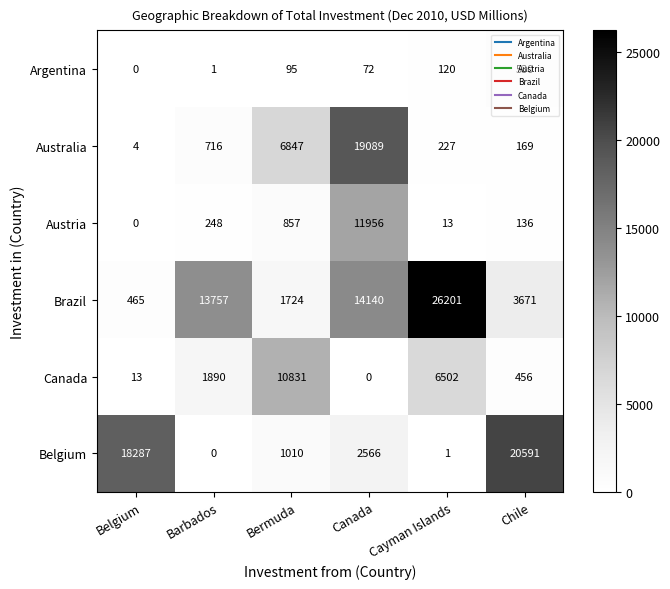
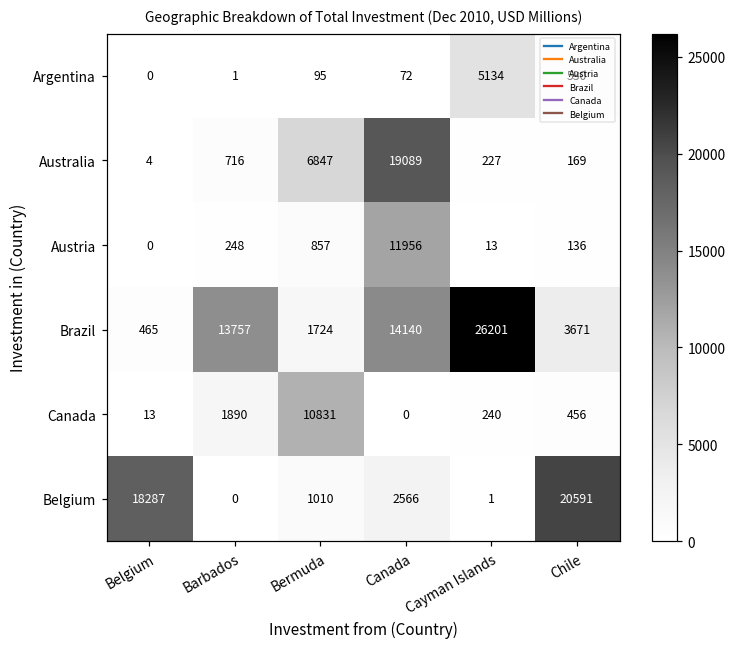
Argentina, Cayman Islands: 120 -> 5134
Canada, Cayman Islands: 6502 -> 240
